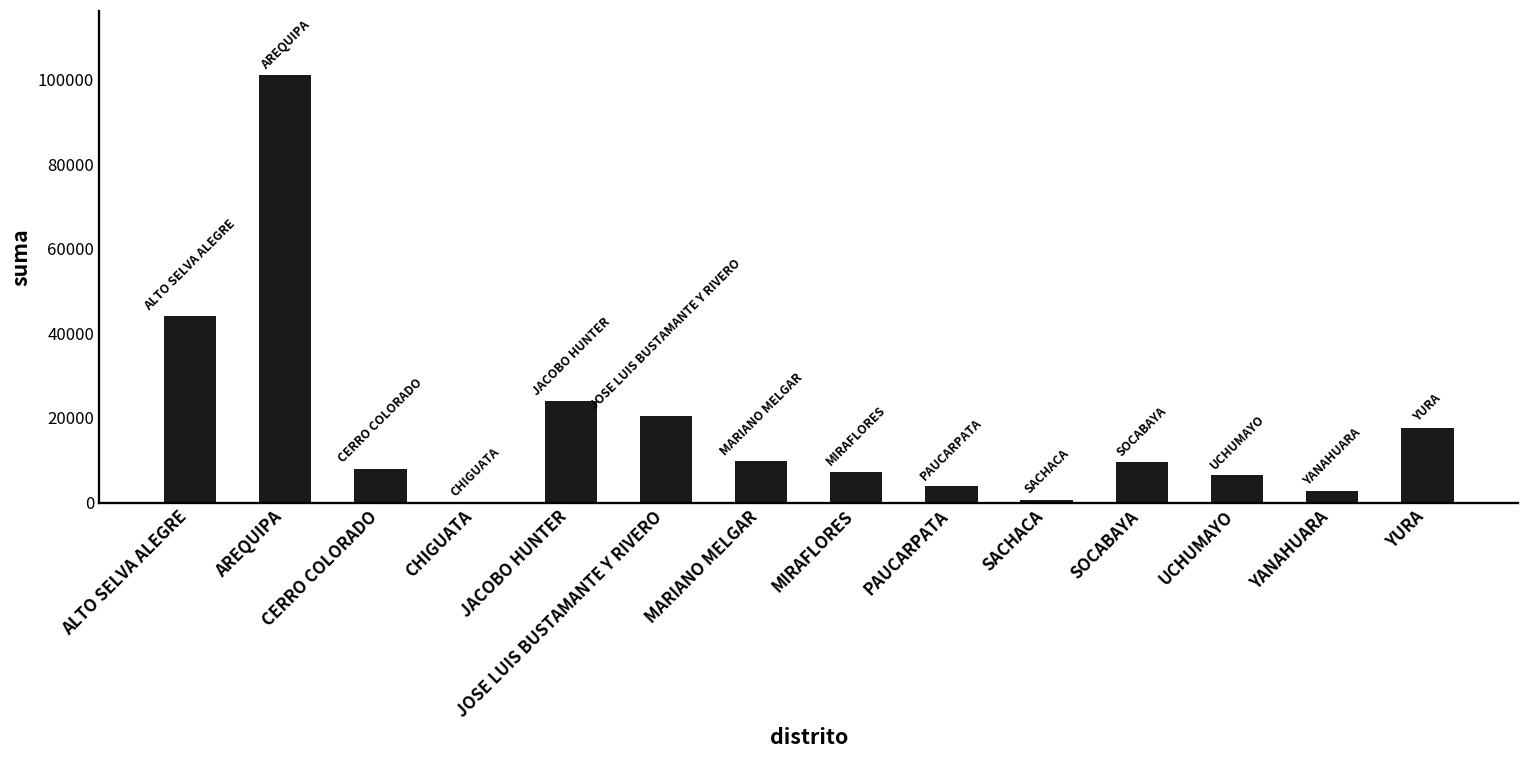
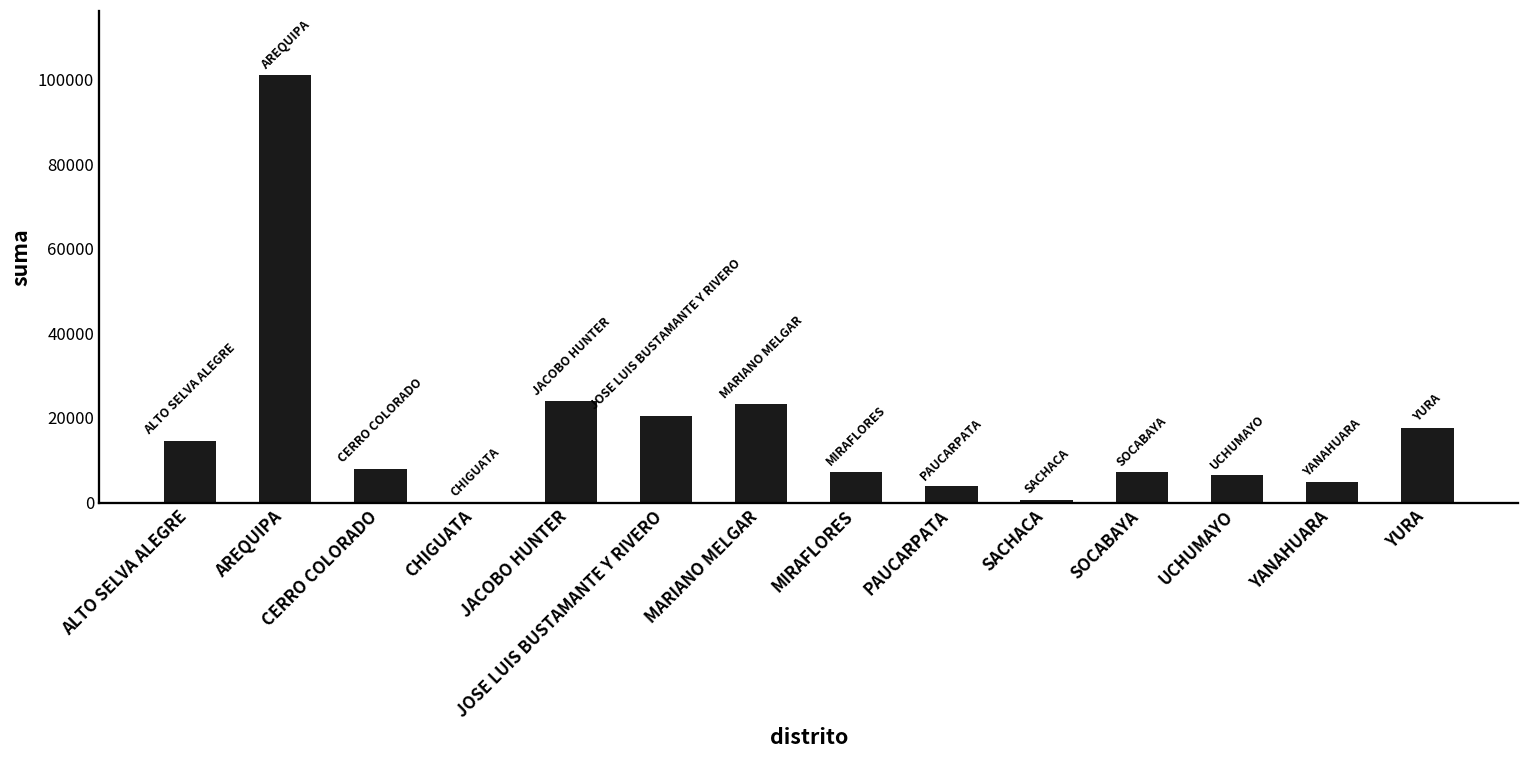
ALTO SELVA ALEGRE: 44000 -> 15000
MARIANO MELGAR: 10000 -> 23000
SOCABAYA: 10000 -> 7000
YANAHUARA: 3000 -> 5000
